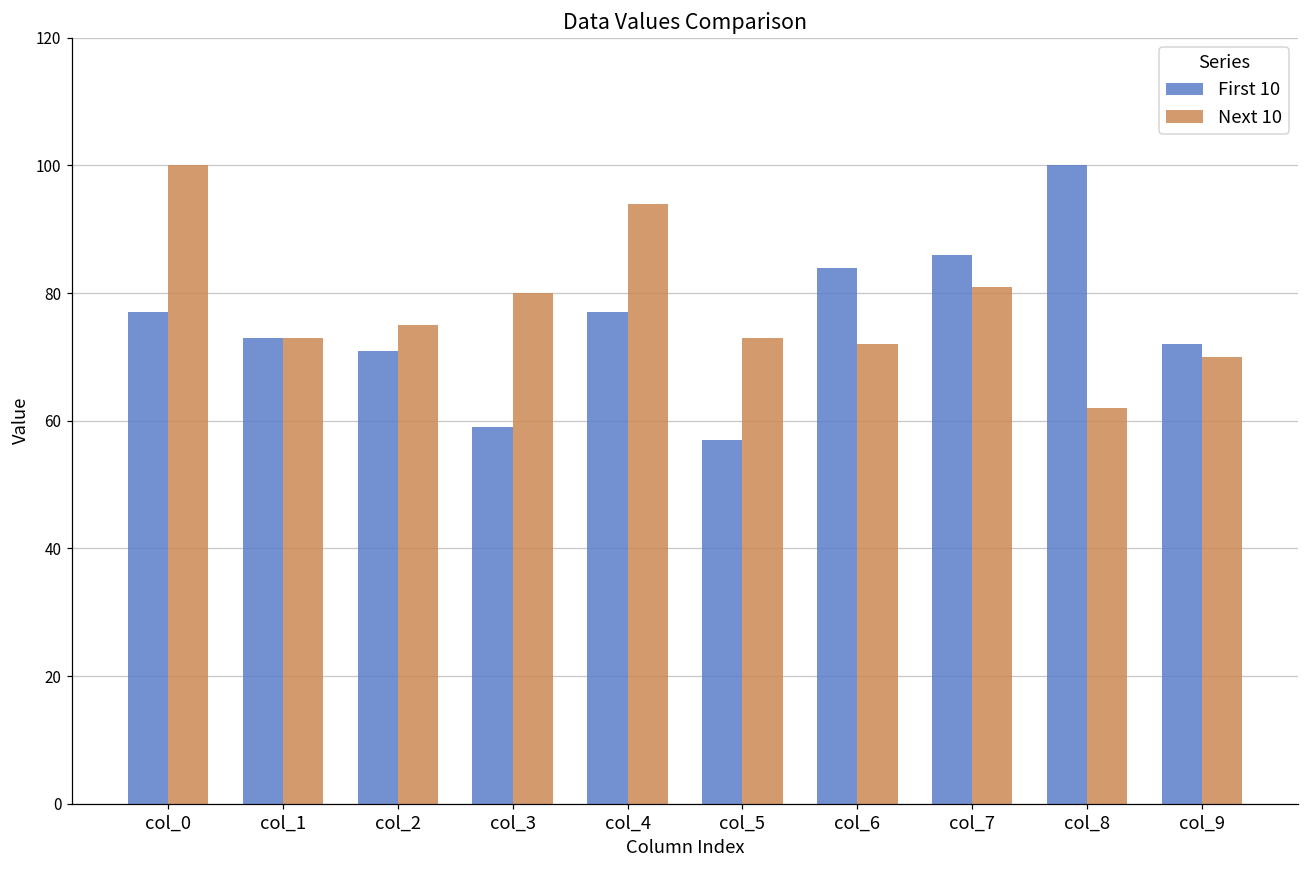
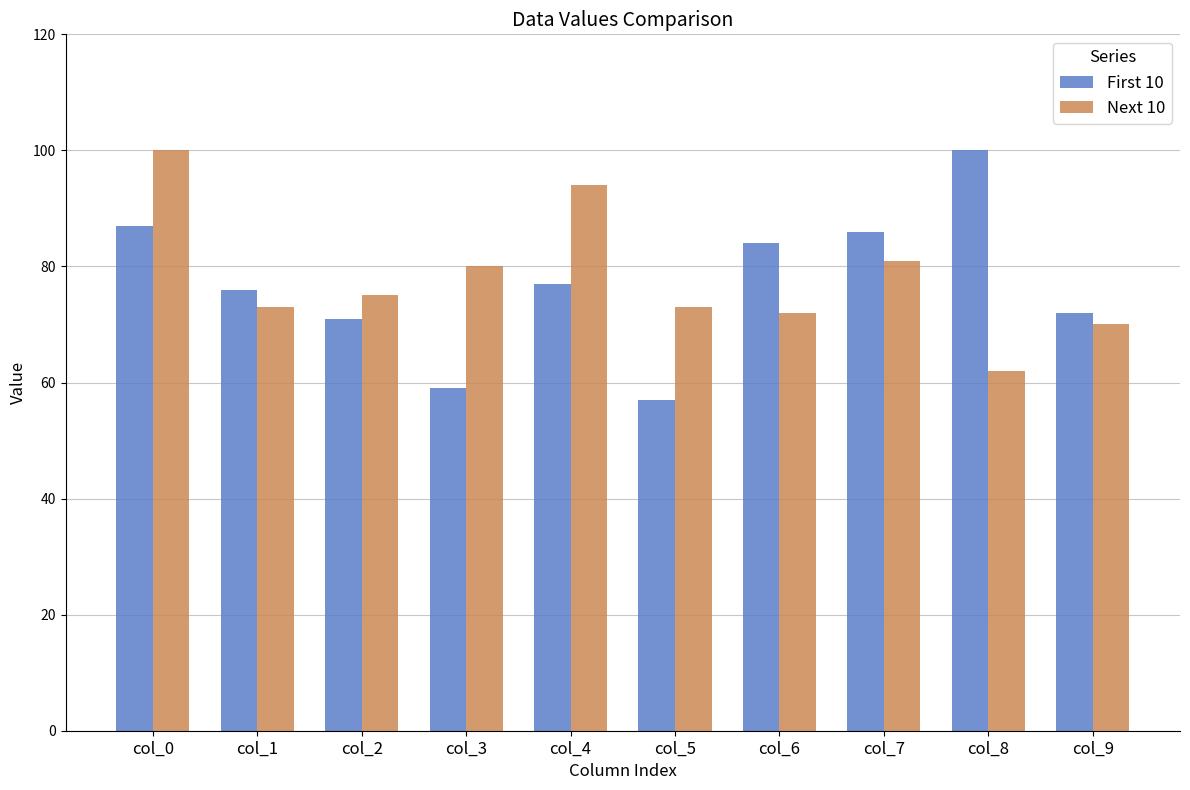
First 10, col_0: 77 -> 87
First 10, col_1: 73 -> 76
